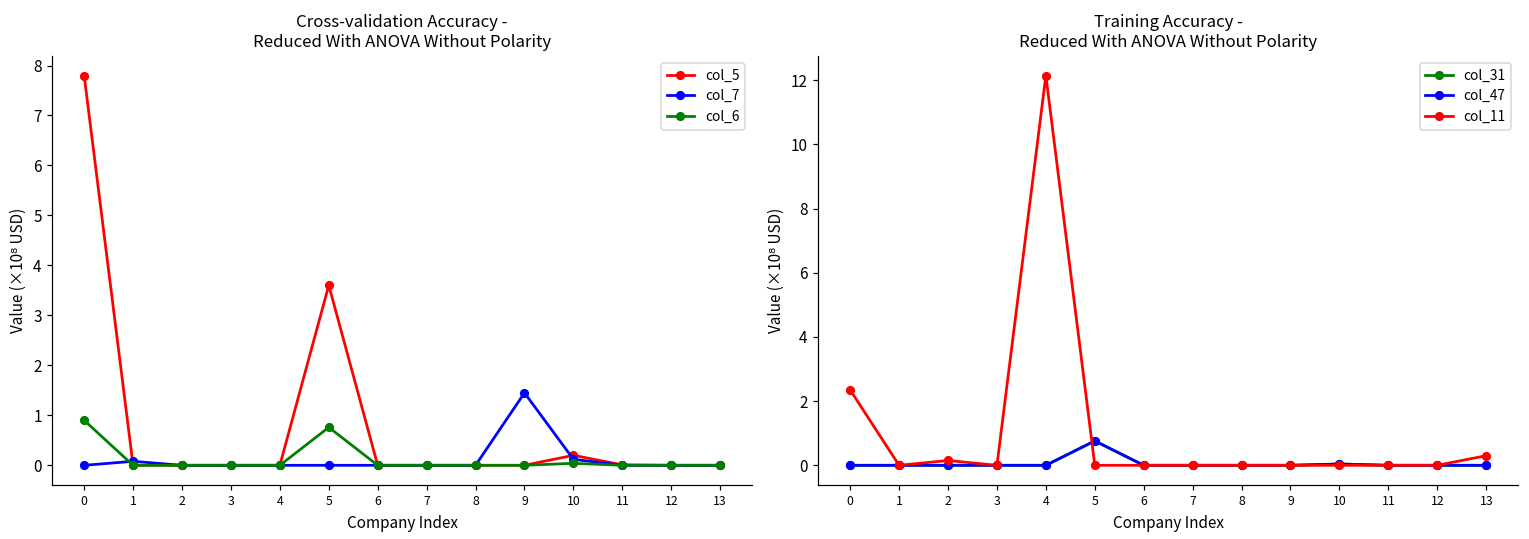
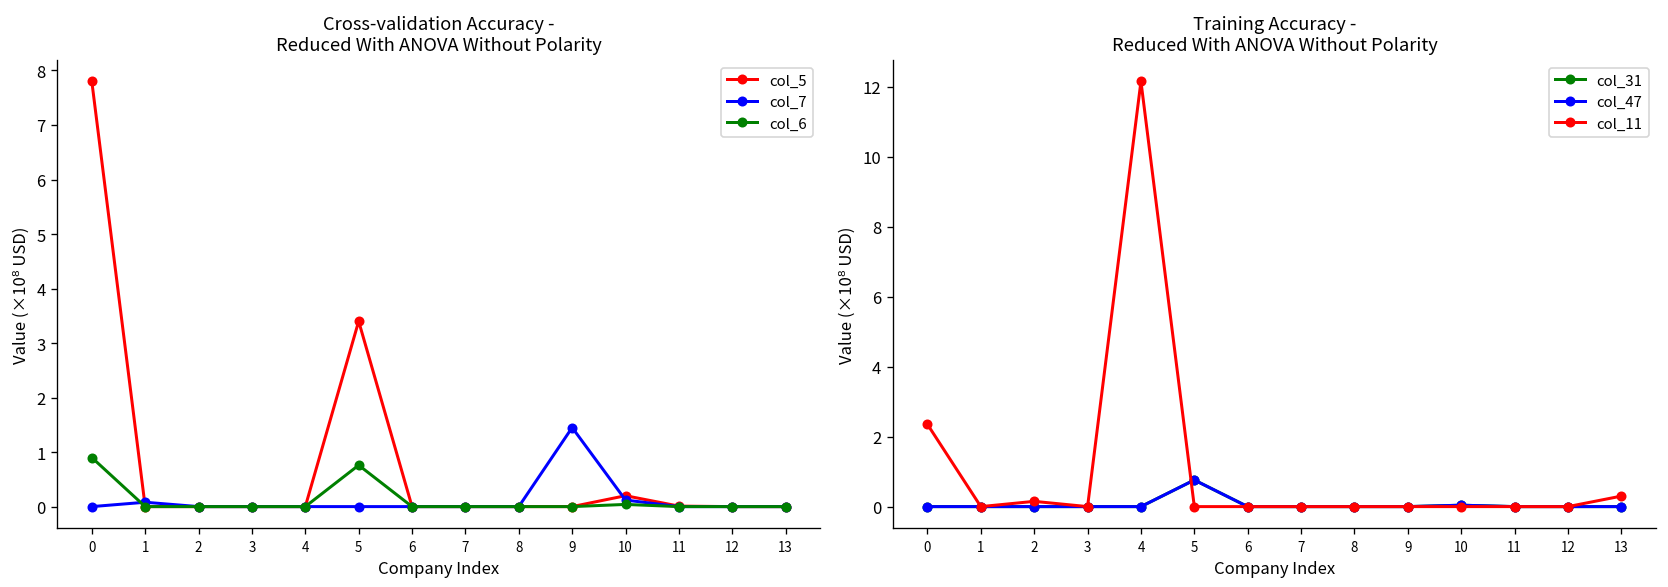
Cross-validation Accuracy - Reduced With ANOVA Without Polarity, col_5, 5: 3.6 -> 3.4
